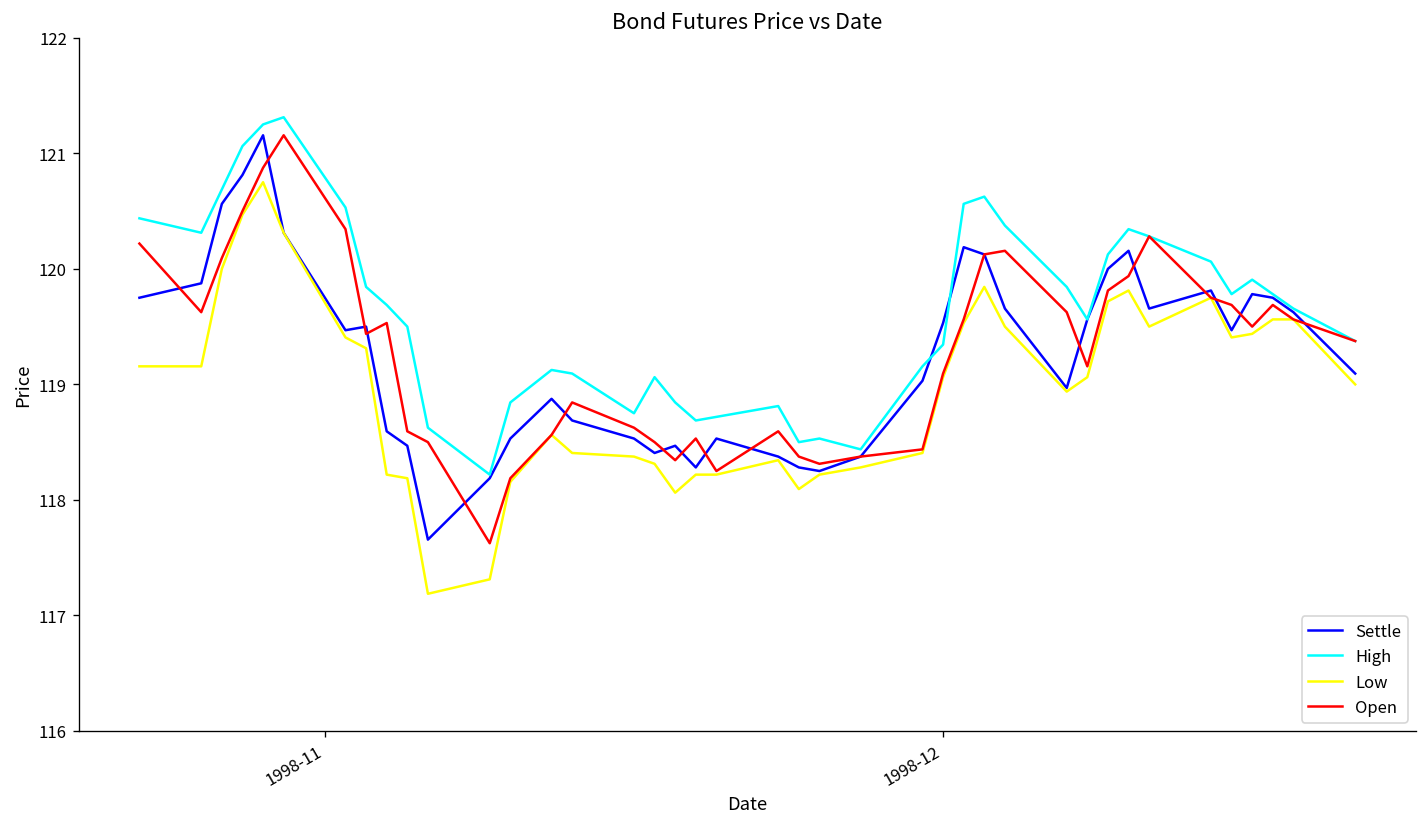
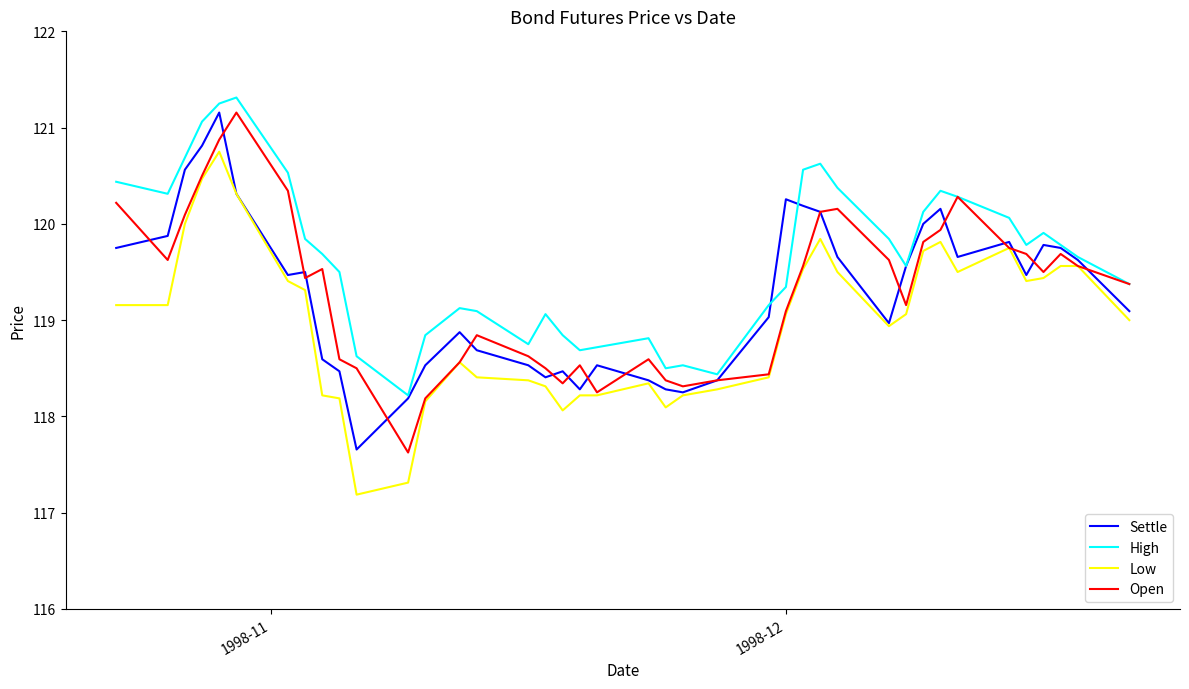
Settle, 1998-12: 119.5 -> 120.3
